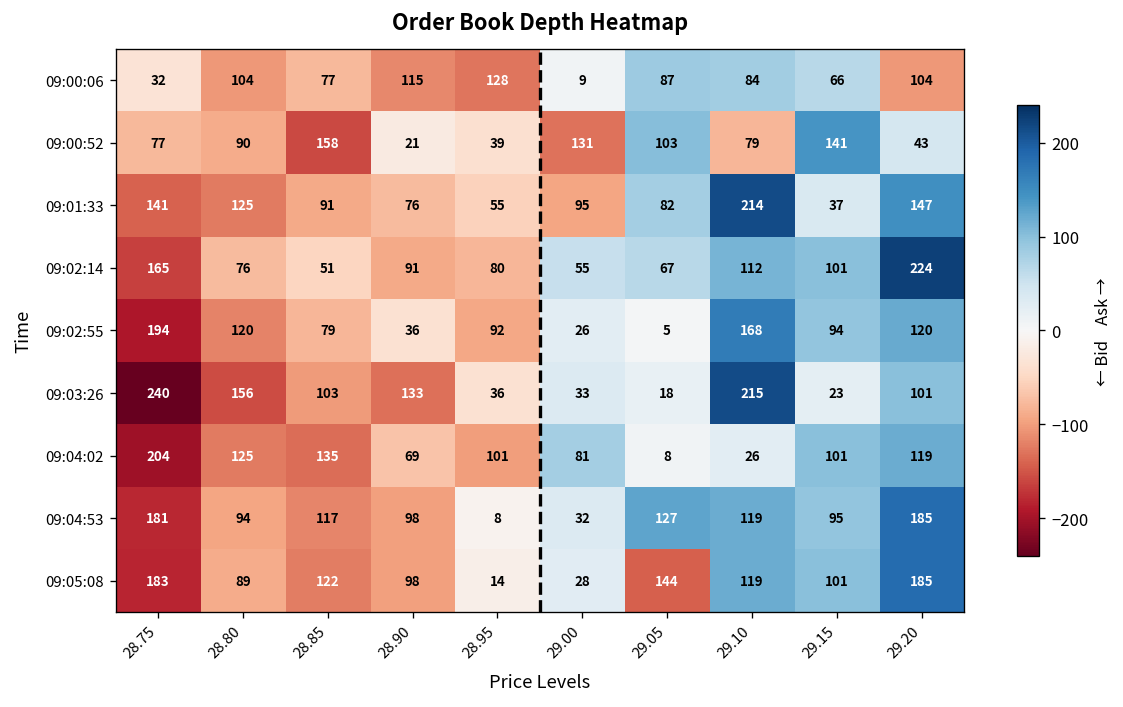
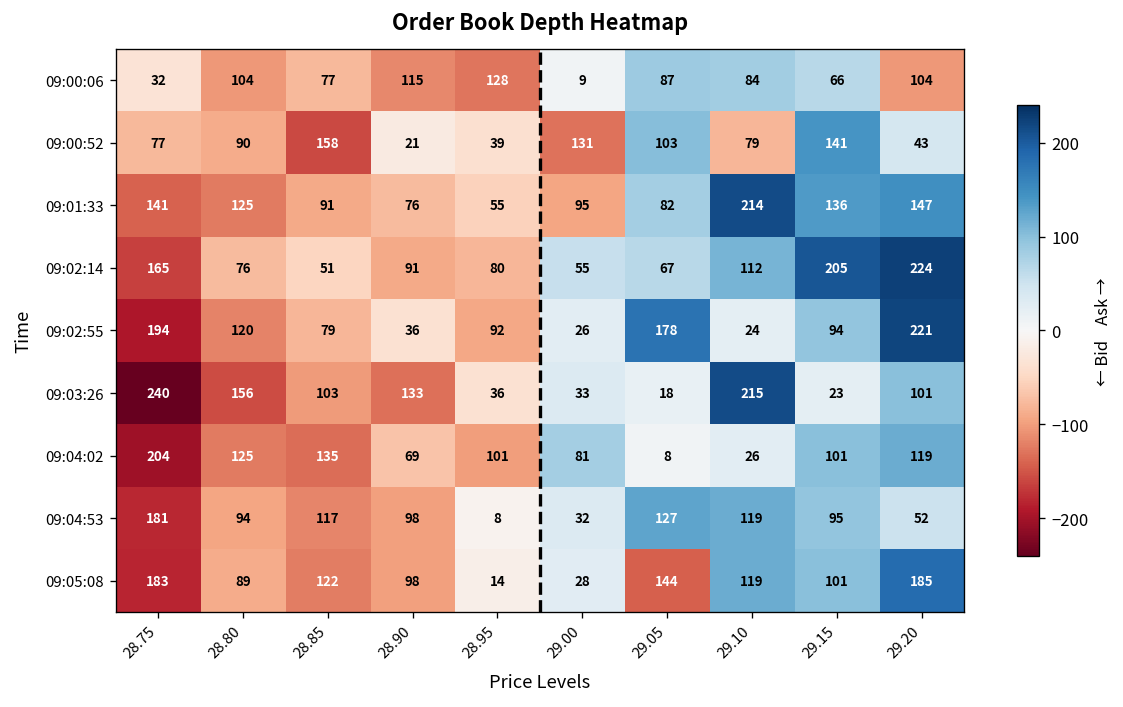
09:01:33, 29.15: 37 -> 136
09:02:14, 29.15: 101 -> 205
09:02:55, 29.05: 5 -> 178
09:02:55, 29.10: 168 -> 24
09:02:55, 29.20: 120 -> 221
09:04:53, 29.20: 185 -> 52
